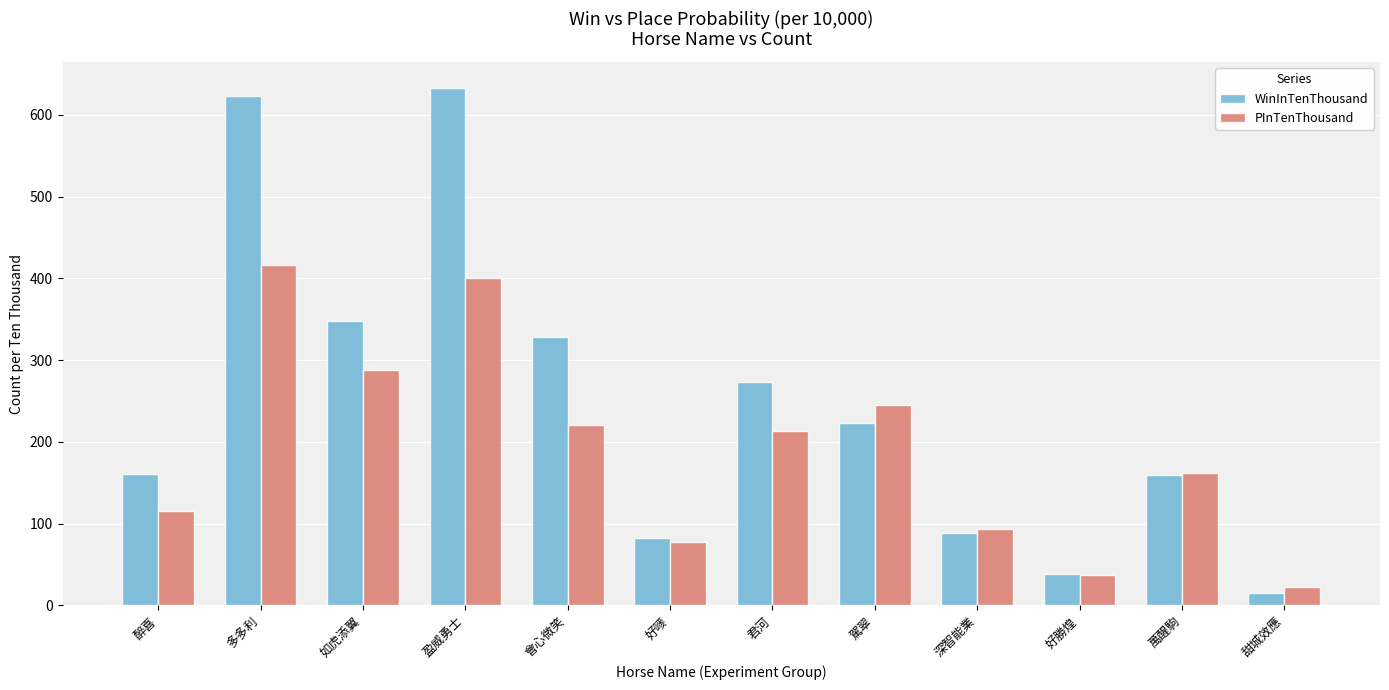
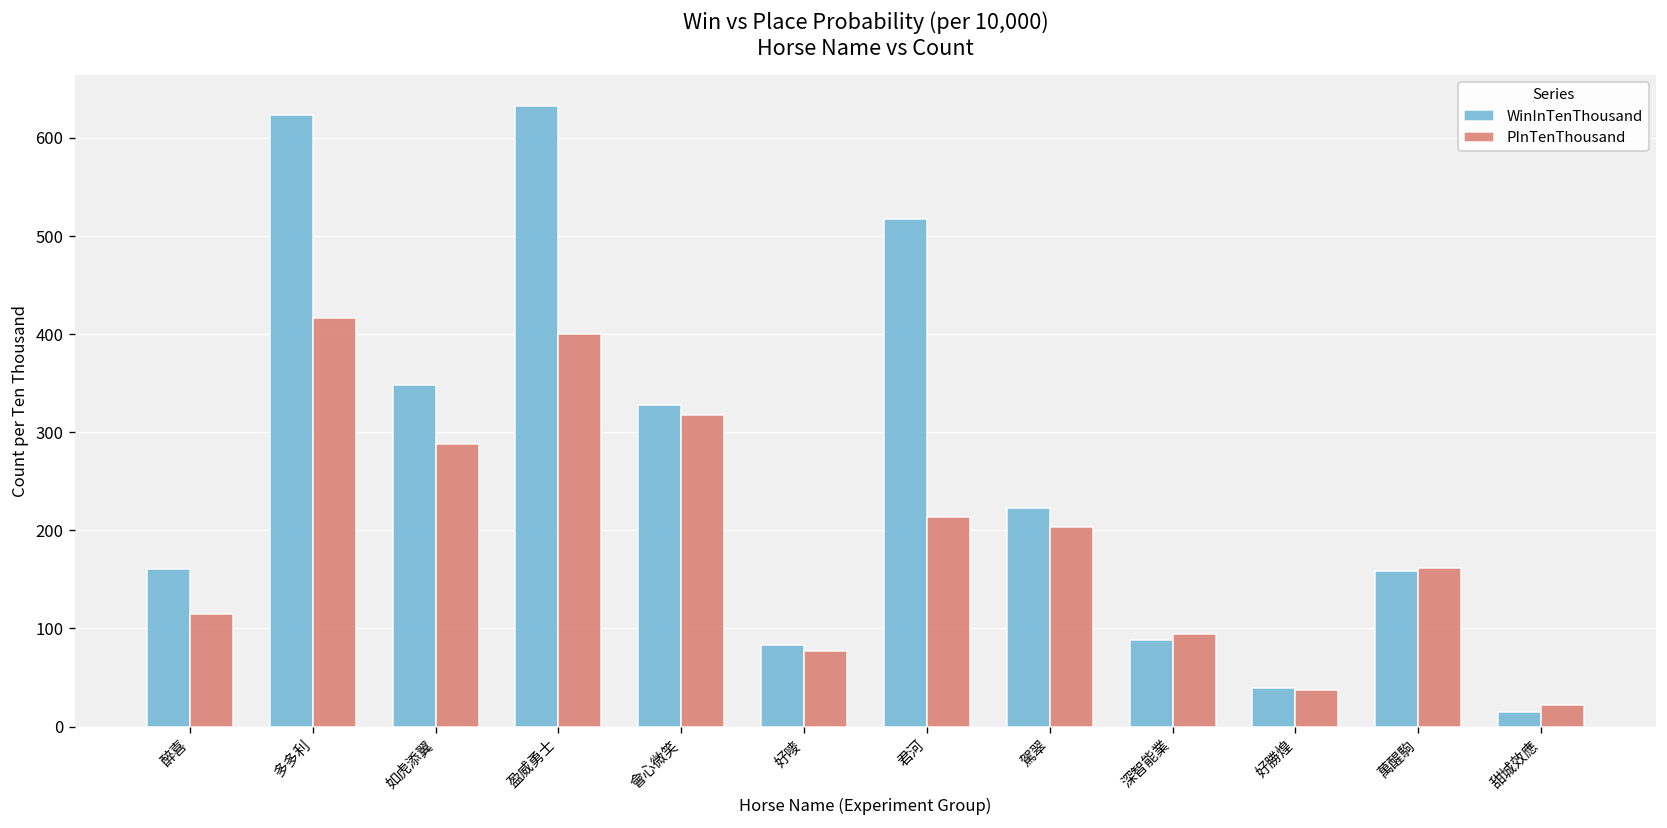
PInTenThousand, 會心微笑: 220 -> 320
WinInTenThousand, 君河: 270 -> 520
PInTenThousand, 駕翠: 250 -> 200
